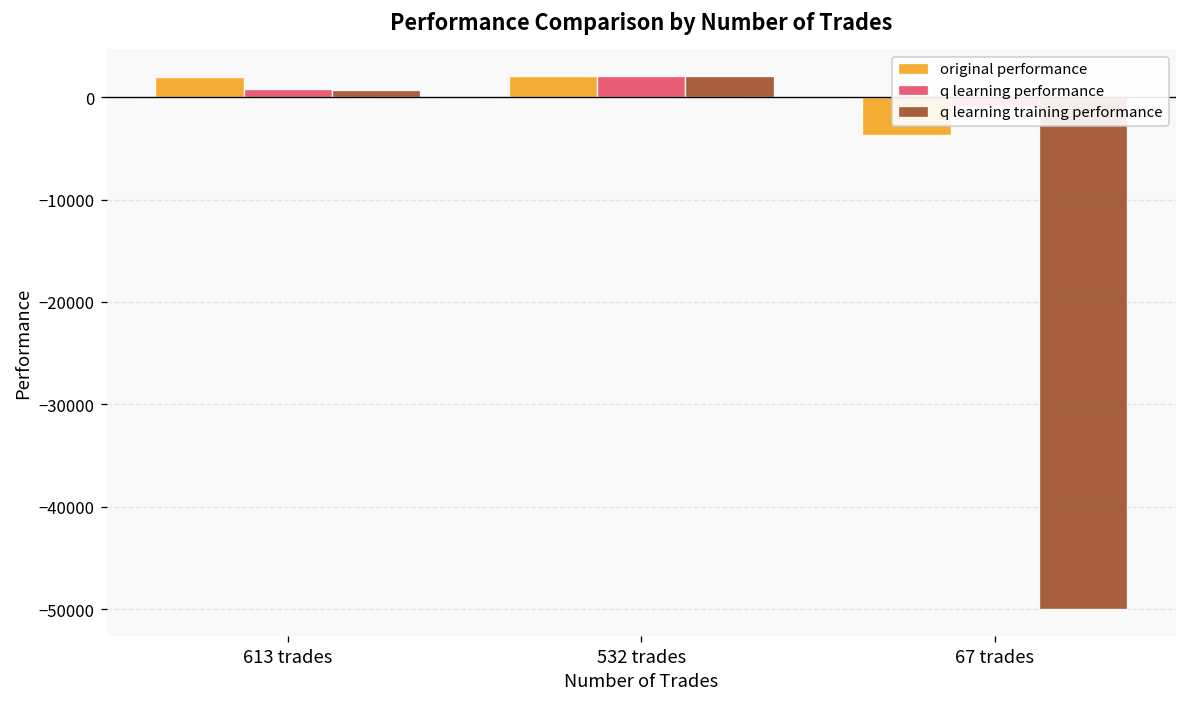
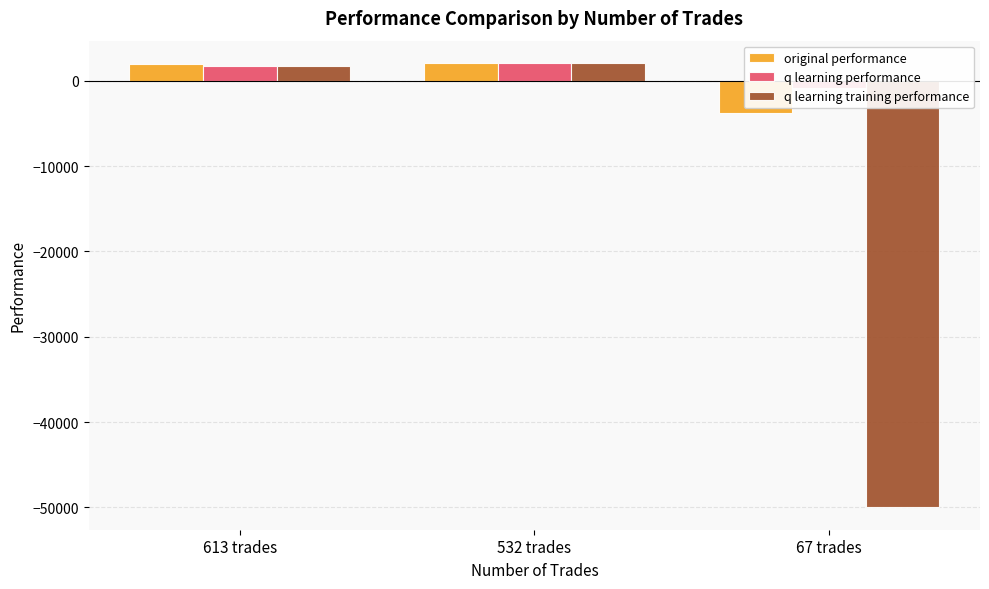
q learning performance, 613 trades: 1000 -> 2000
q learning training performance, 613 trades: 1000 -> 2000
